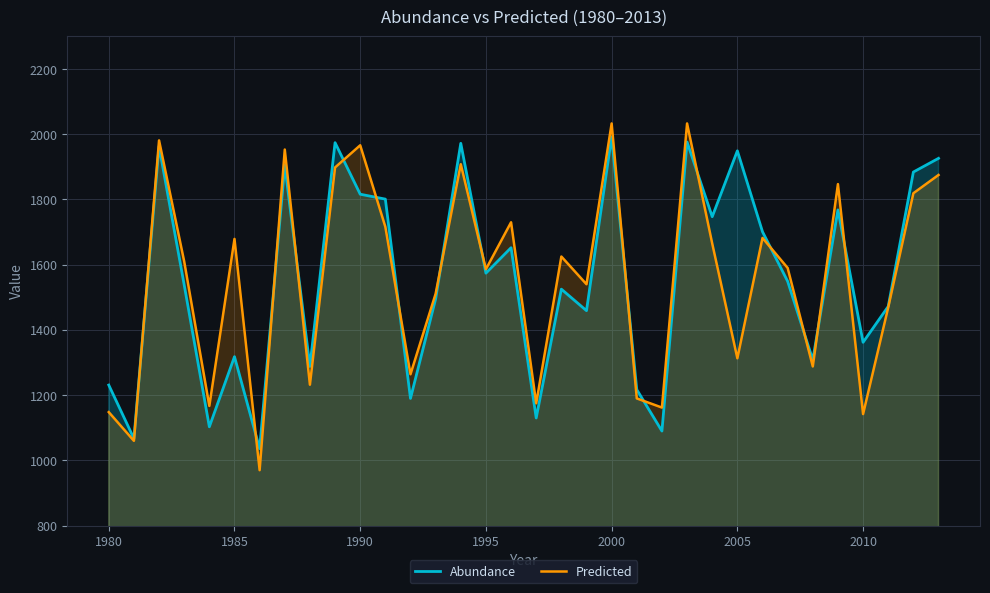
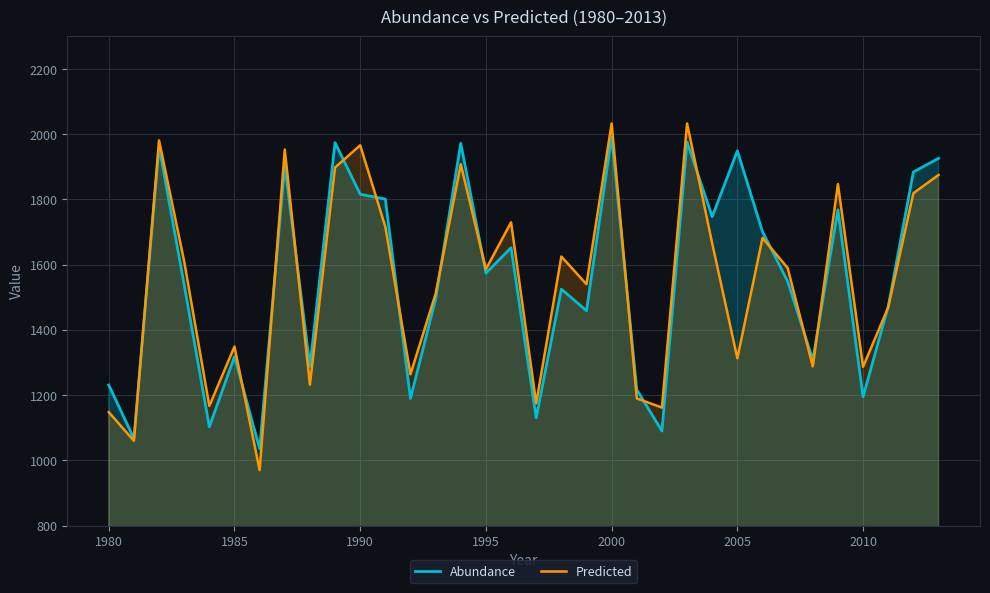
Predicted, 1985: 1680 -> 1350
Abundance, 2010: 1360 -> 1200
Predicted, 2010: 1140 -> 1290
